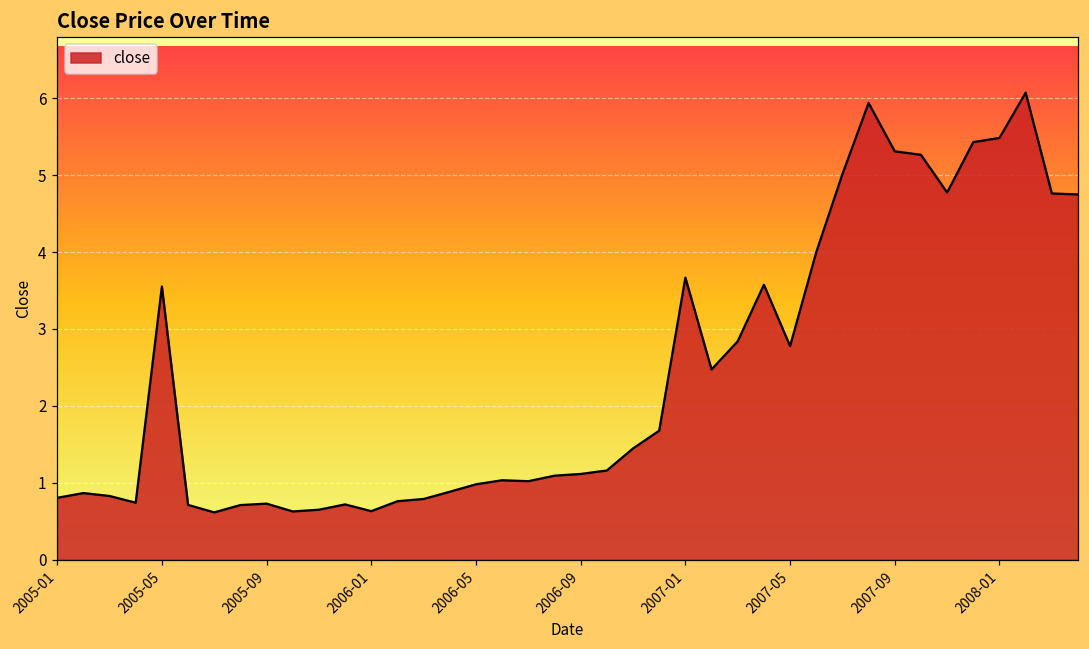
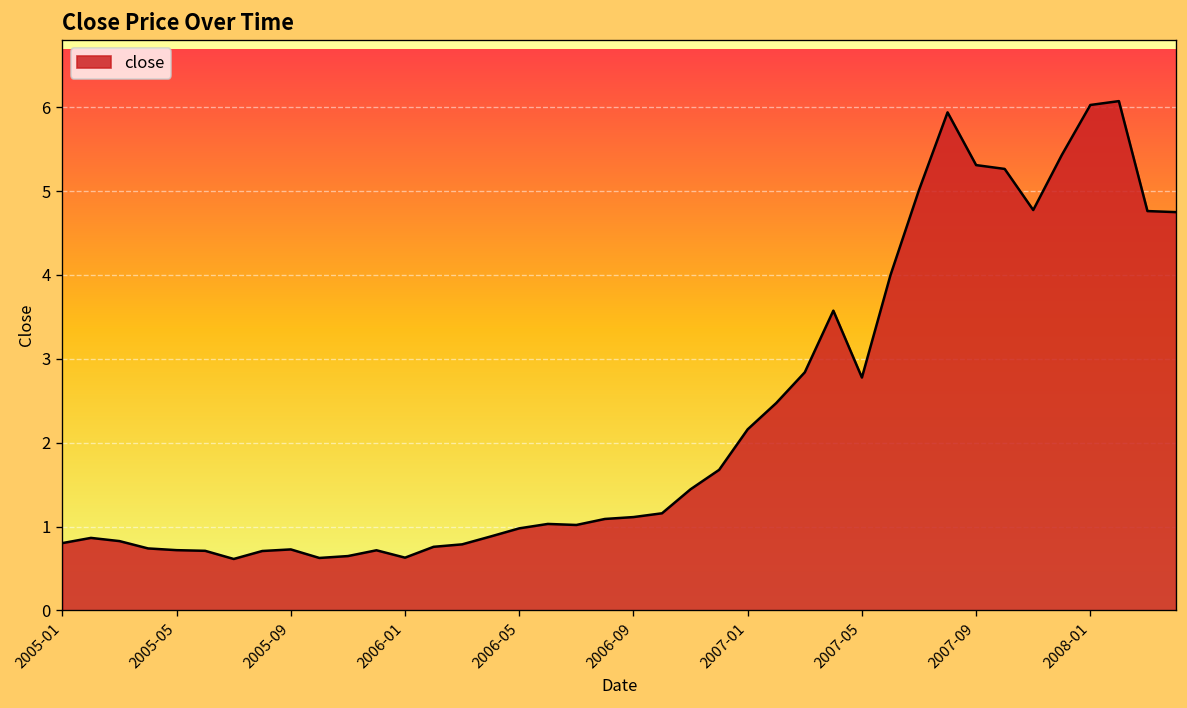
2005-05: 3.6 -> 0.7
2007-01: 3.7 -> 2.2
2008-01: 5.5 -> 6.0
